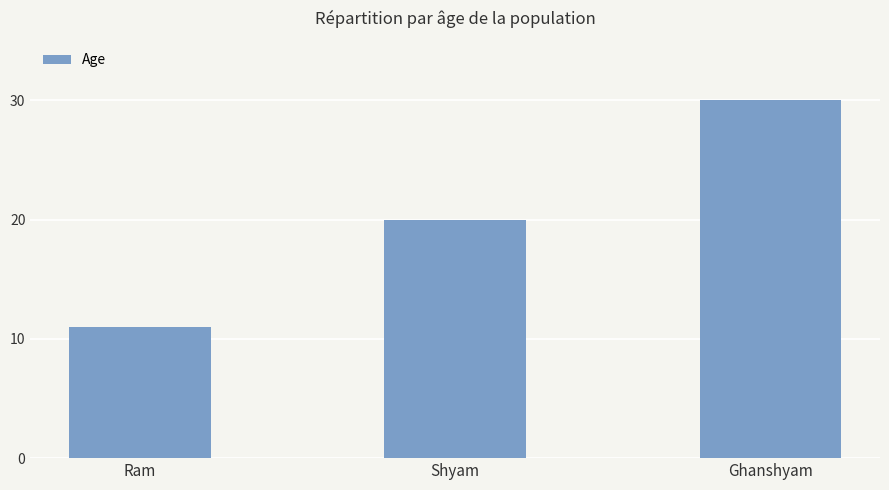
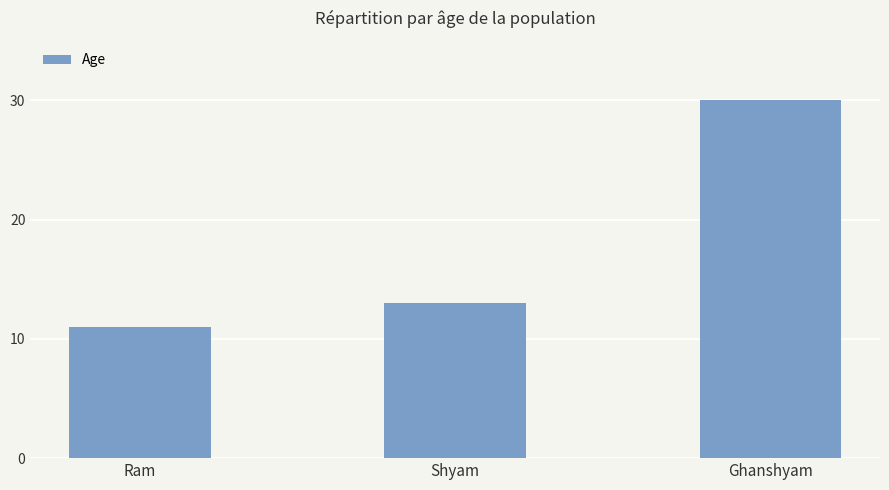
Shyam: 20 -> 13
